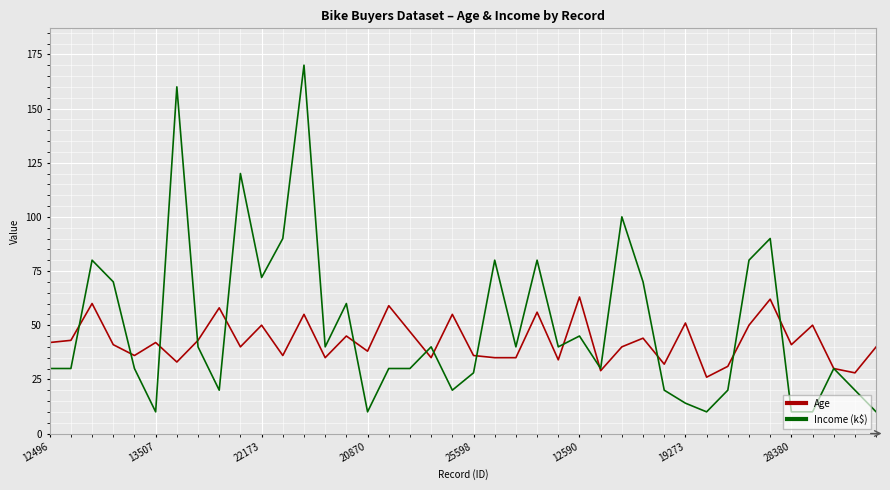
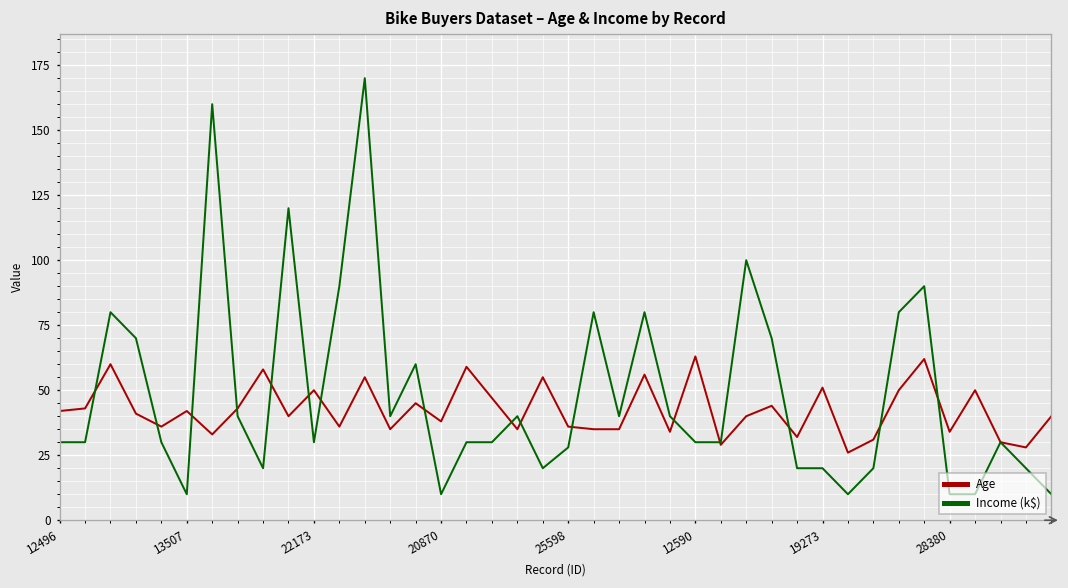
Income (k$), 22173: 72 -> 30
Income (k$), 12590: 45 -> 30
Income (k$), 19273: 14 -> 20
Age, 28380: 41 -> 34
